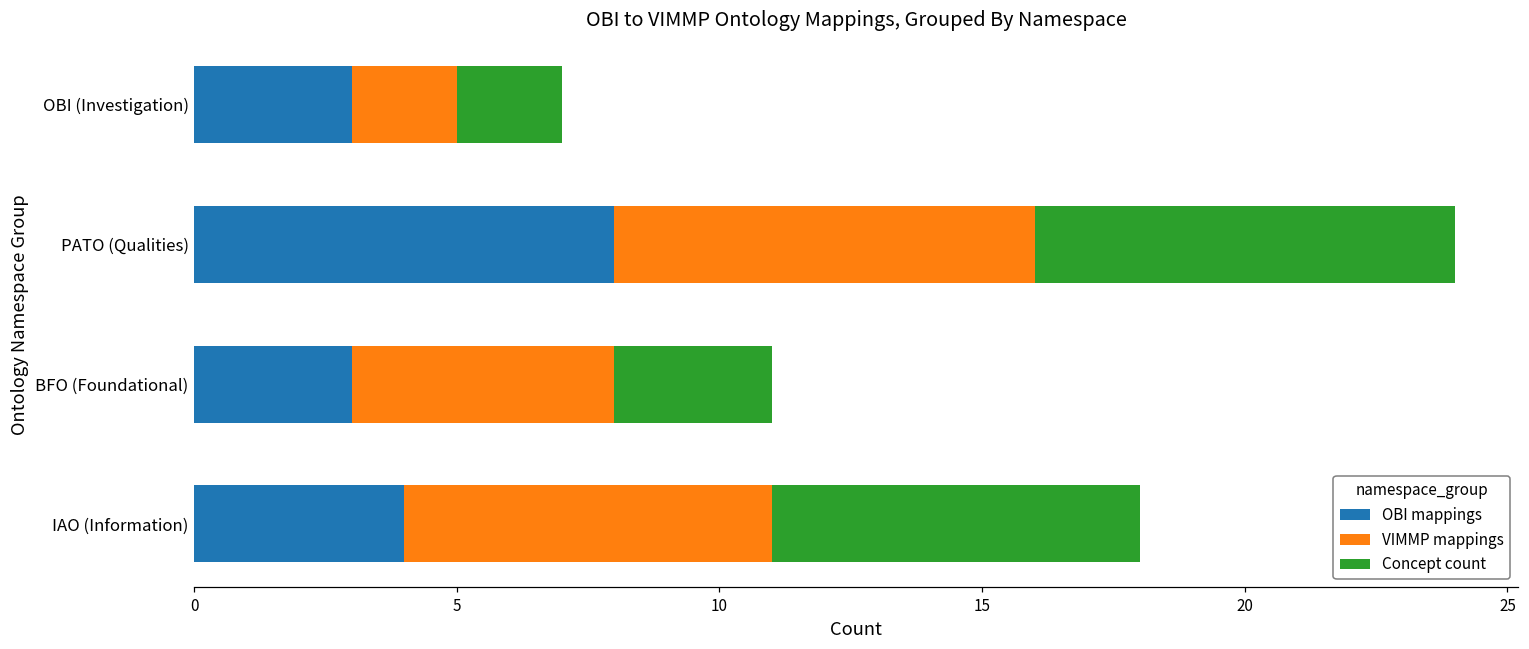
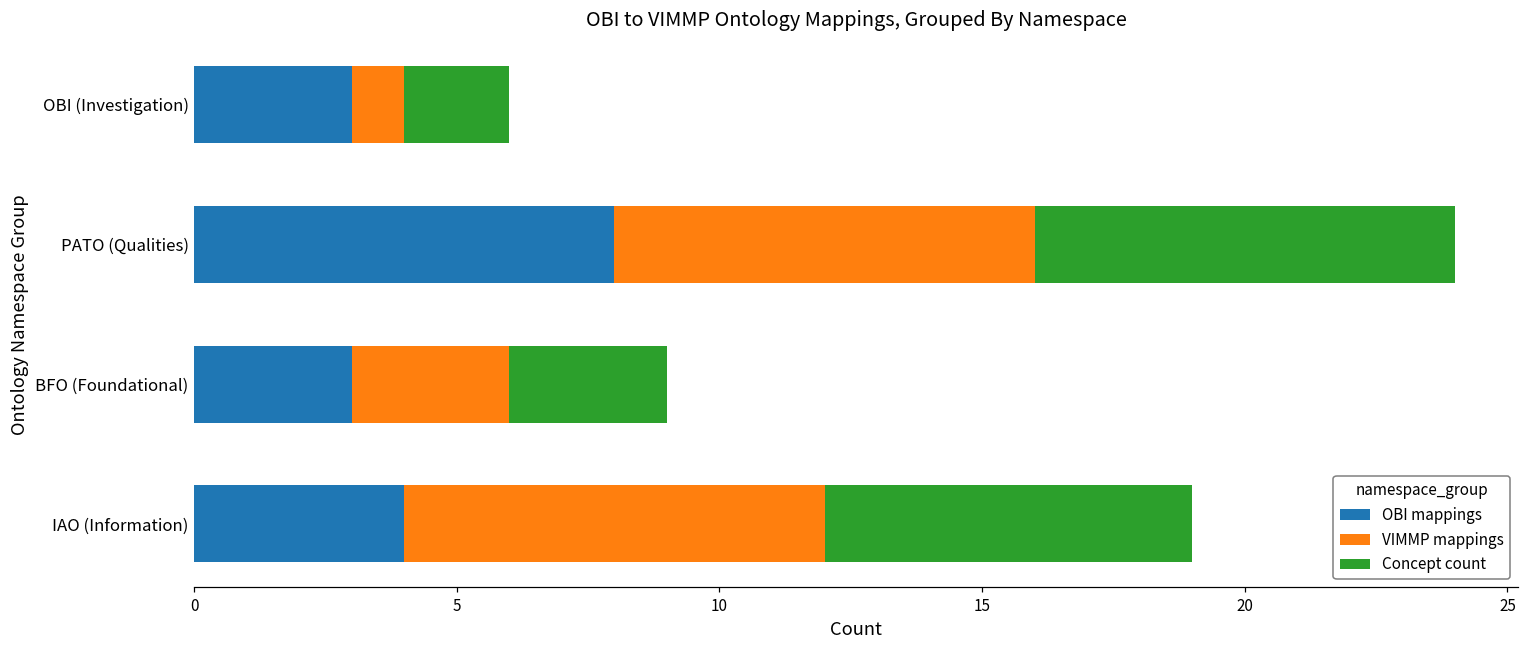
VIMMP mappings, OBI (Investigation): 2 -> 1
VIMMP mappings, BFO (Foundational): 5 -> 3
VIMMP mappings, IAO (Information): 7 -> 8
